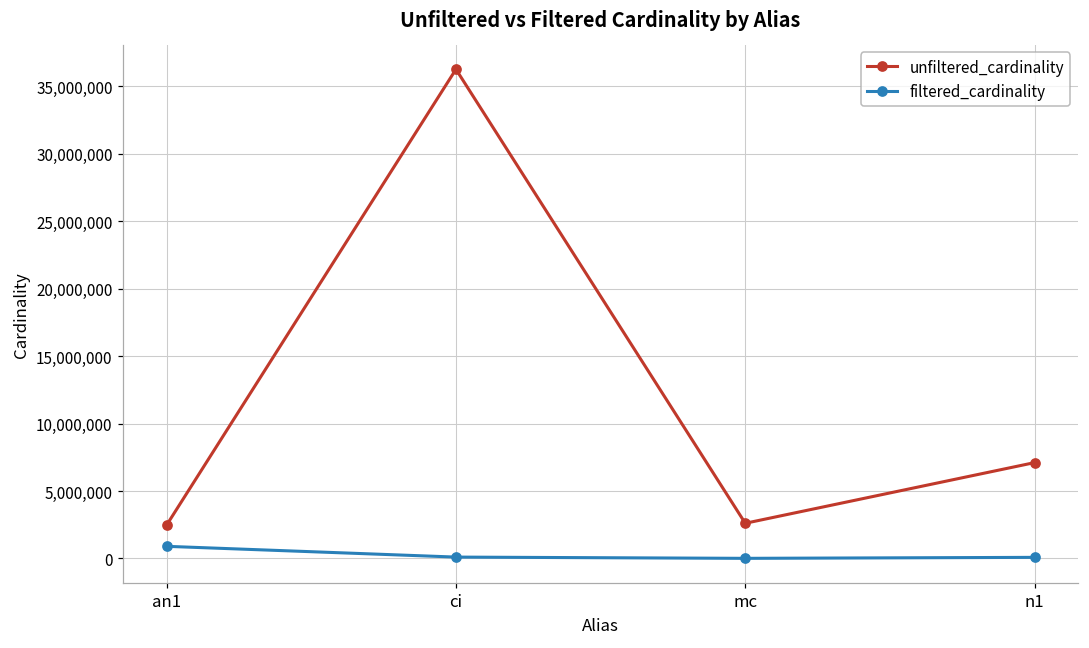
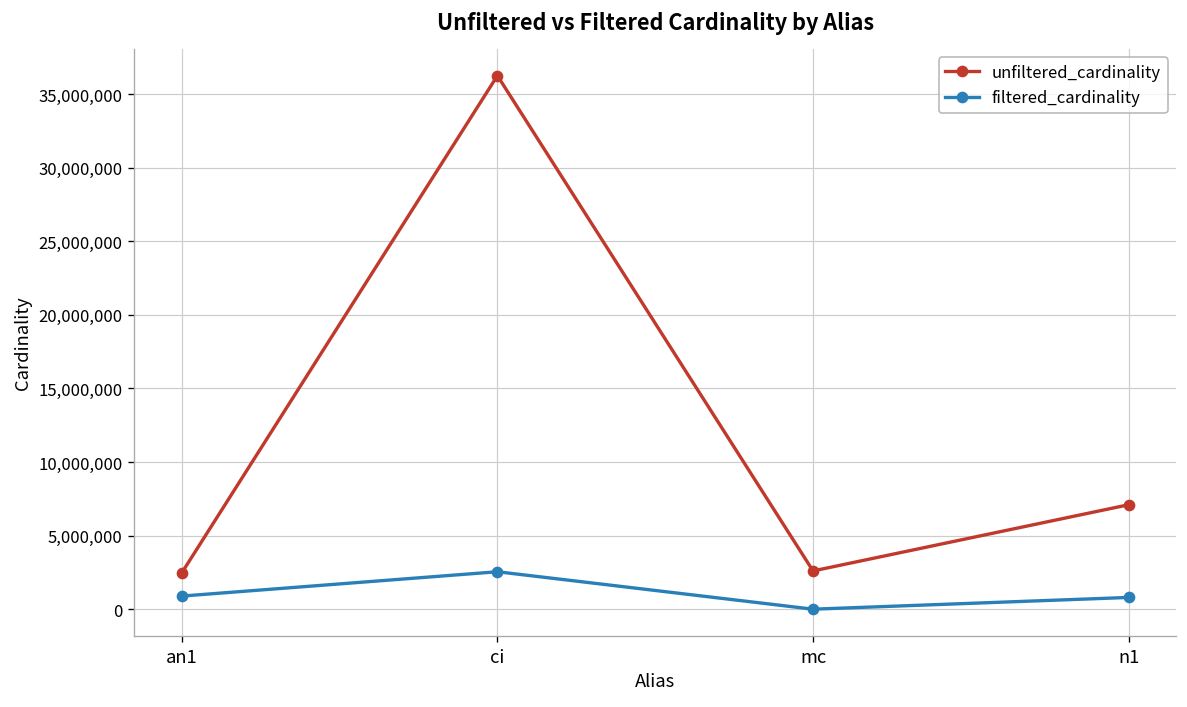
filtered_cardinality, ci: 100,000 -> 2,600,000
filtered_cardinality, n1: 100,000 -> 800,000
